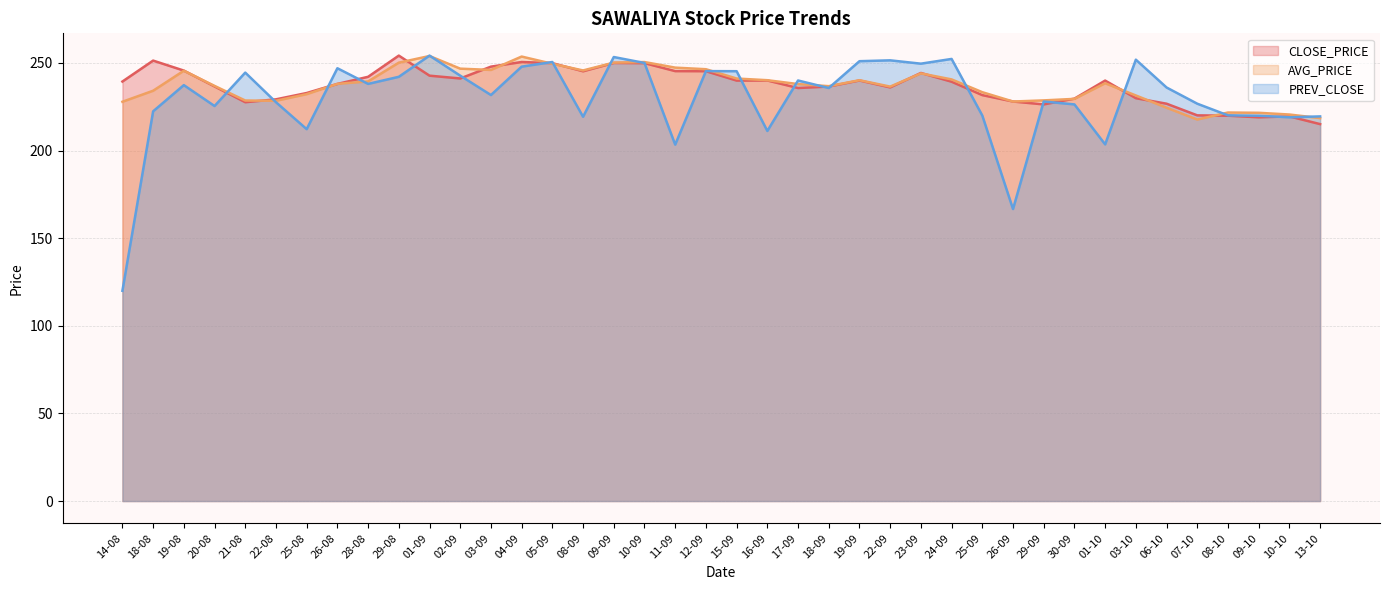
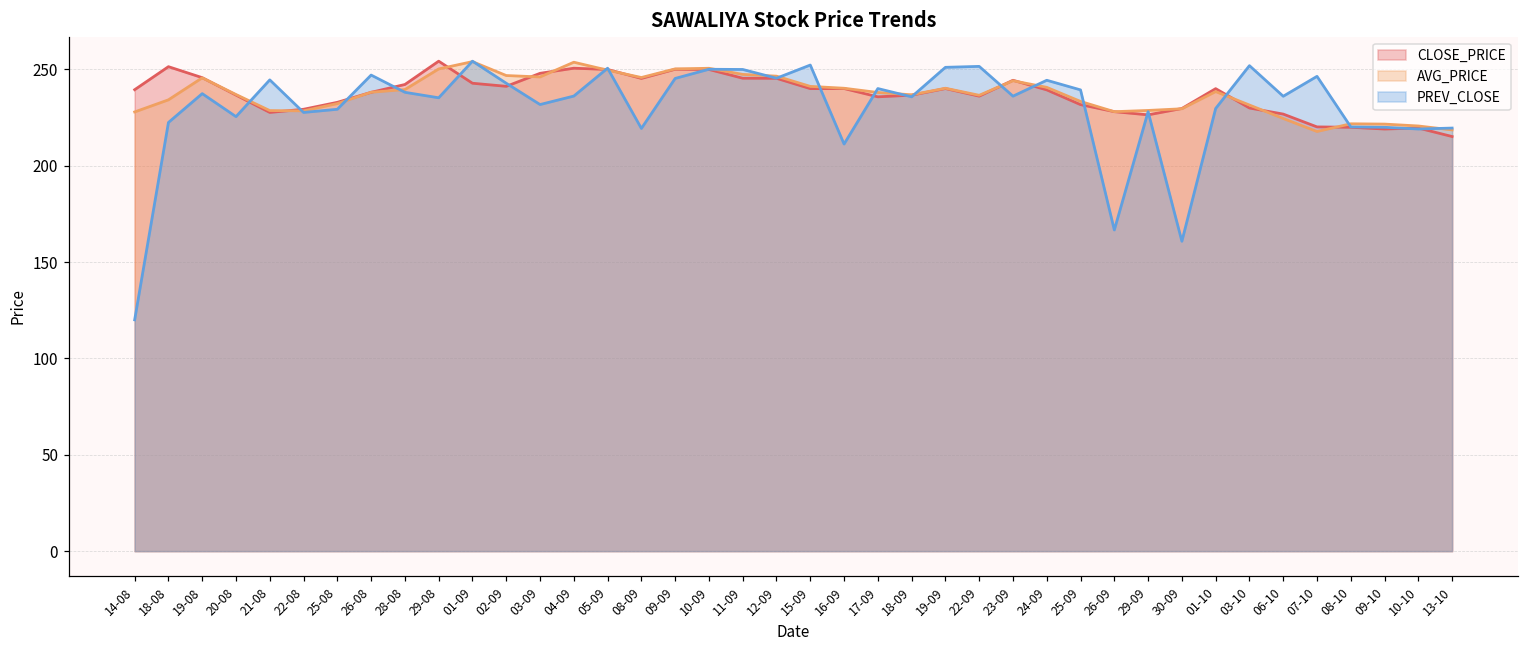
PREV_CLOSE, 25-08: 212 -> 229
PREV_CLOSE, 29-08: 242 -> 235
PREV_CLOSE, 04-09: 248 -> 236
PREV_CLOSE, 09-09: 253 -> 245
PREV_CLOSE, 11-09: 203 -> 250
PREV_CLOSE, 15-09: 245 -> 252
PREV_CLOSE, 23-09: 250 -> 236
PREV_CLOSE, 24-09: 252 -> 244
PREV_CLOSE, 25-09: 220 -> 239
PREV_CLOSE, 30-09: 226 -> 161
PREV_CLOSE, 01-10: 204 -> 230
PREV_CLOSE, 07-10: 227 -> 246
